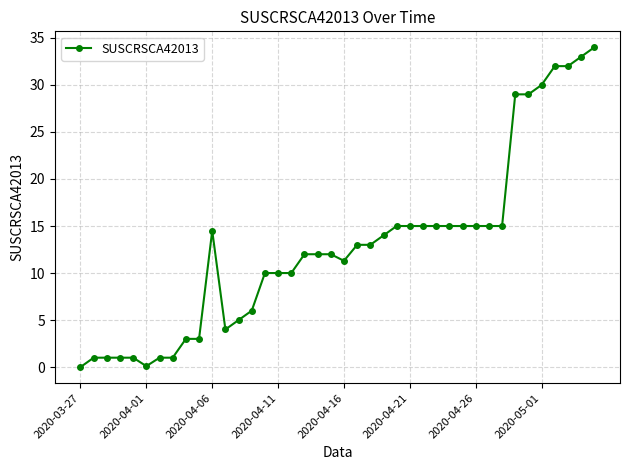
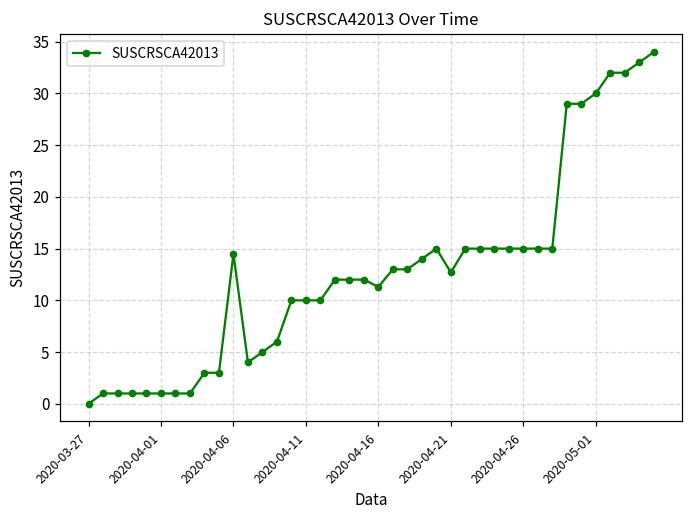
2020-04-01: 0 -> 1
2020-04-21: 15 -> 13
